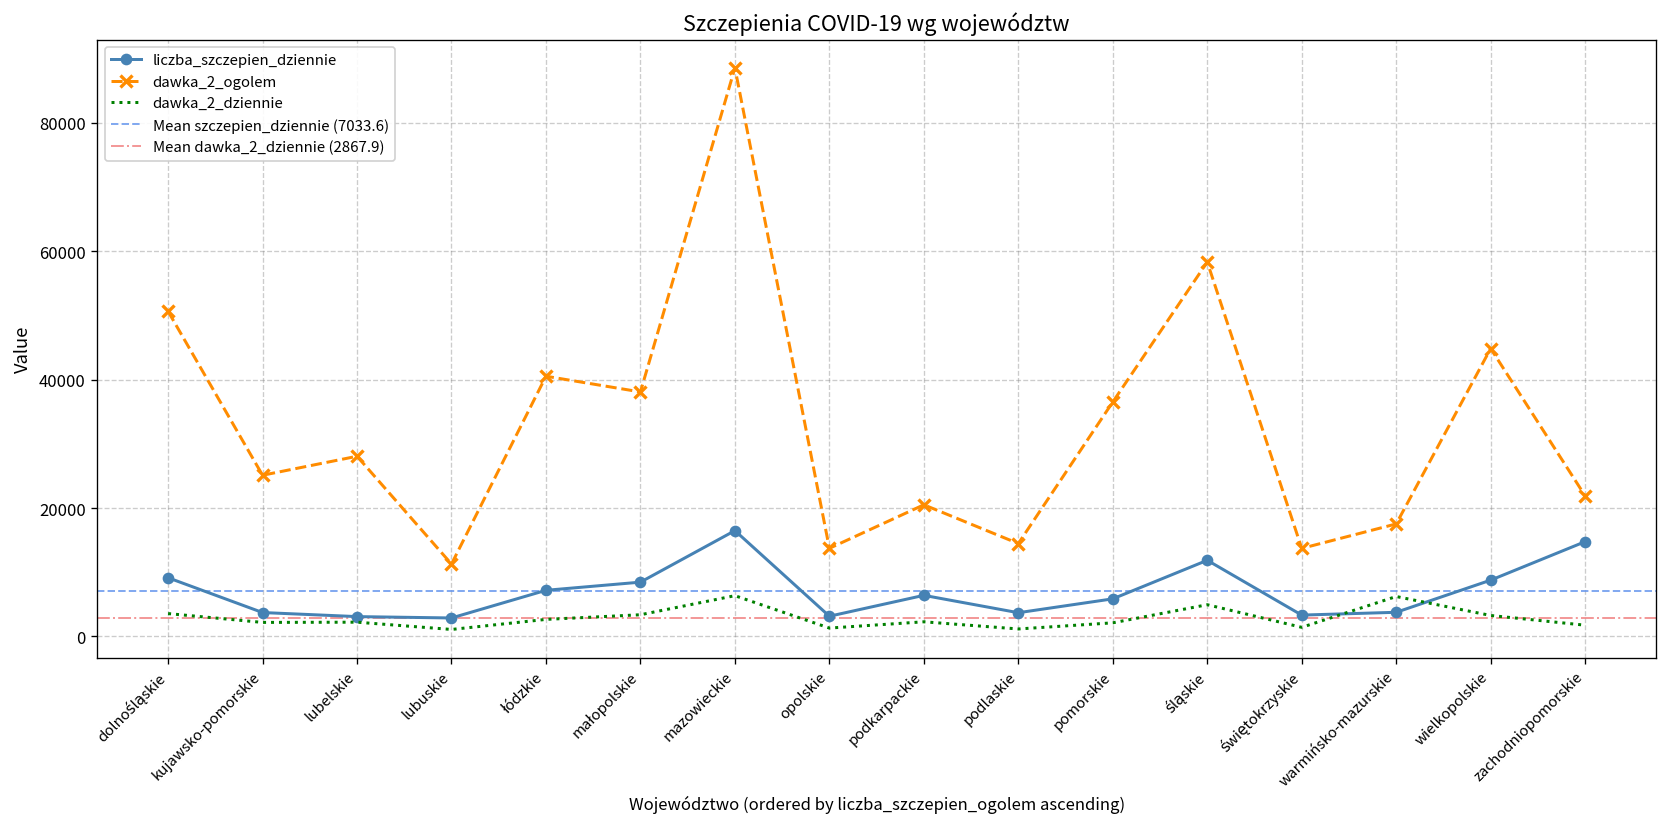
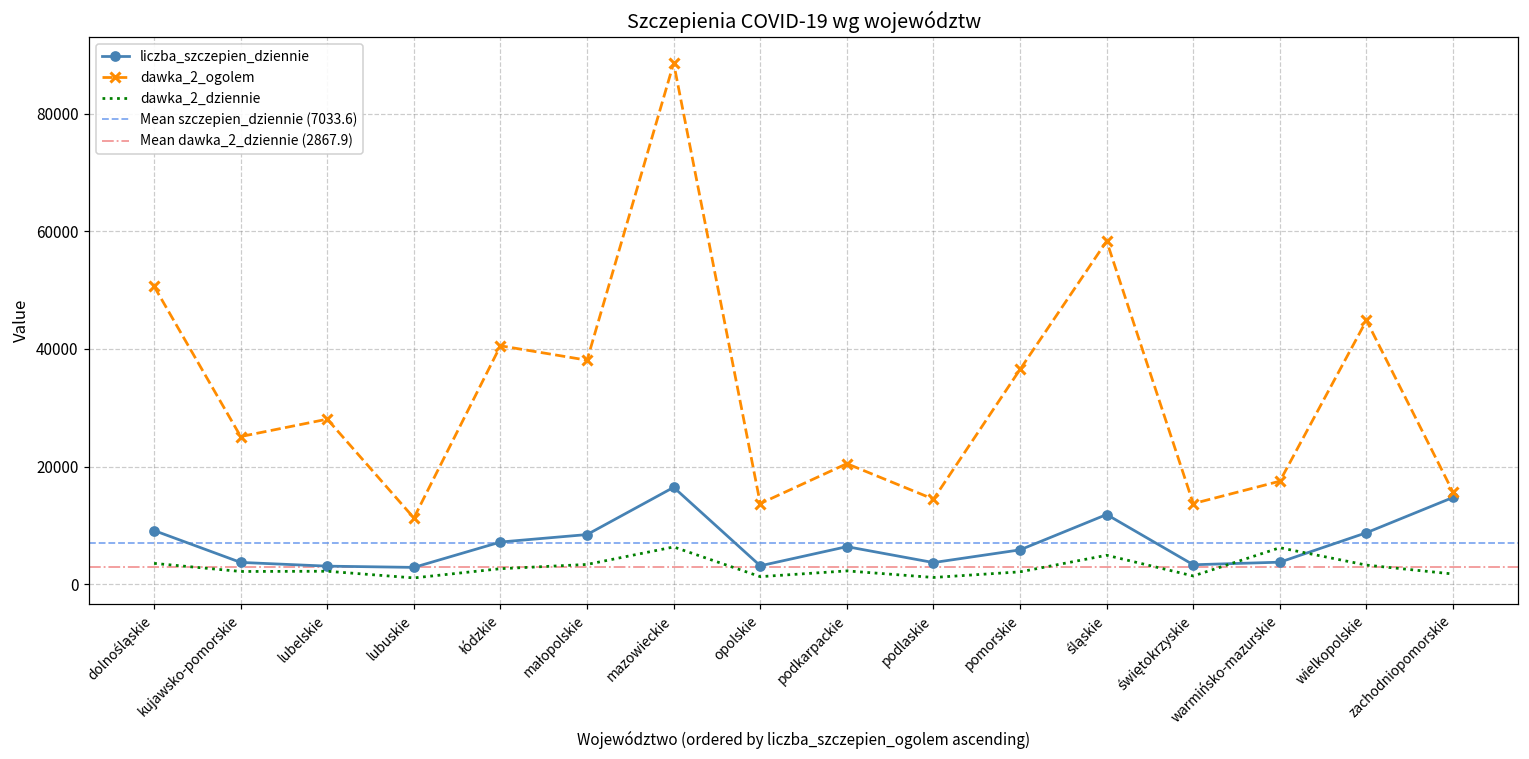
dawka_2_ogolem, zachodniopomorskie: 22000 -> 16000
